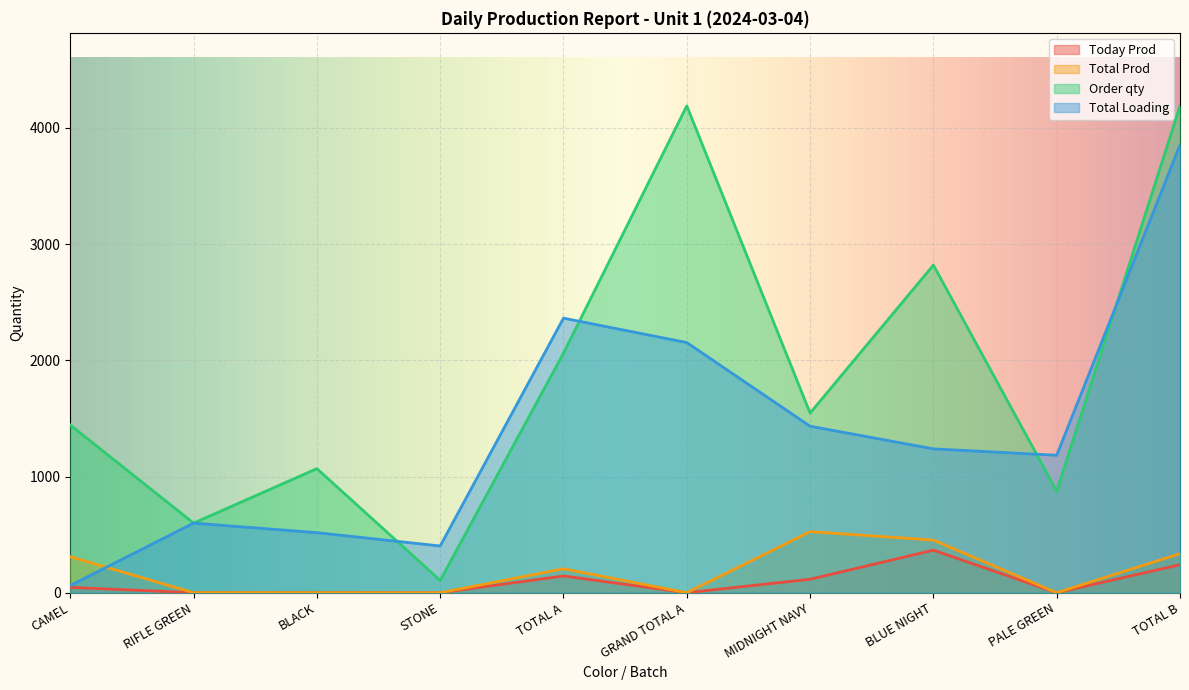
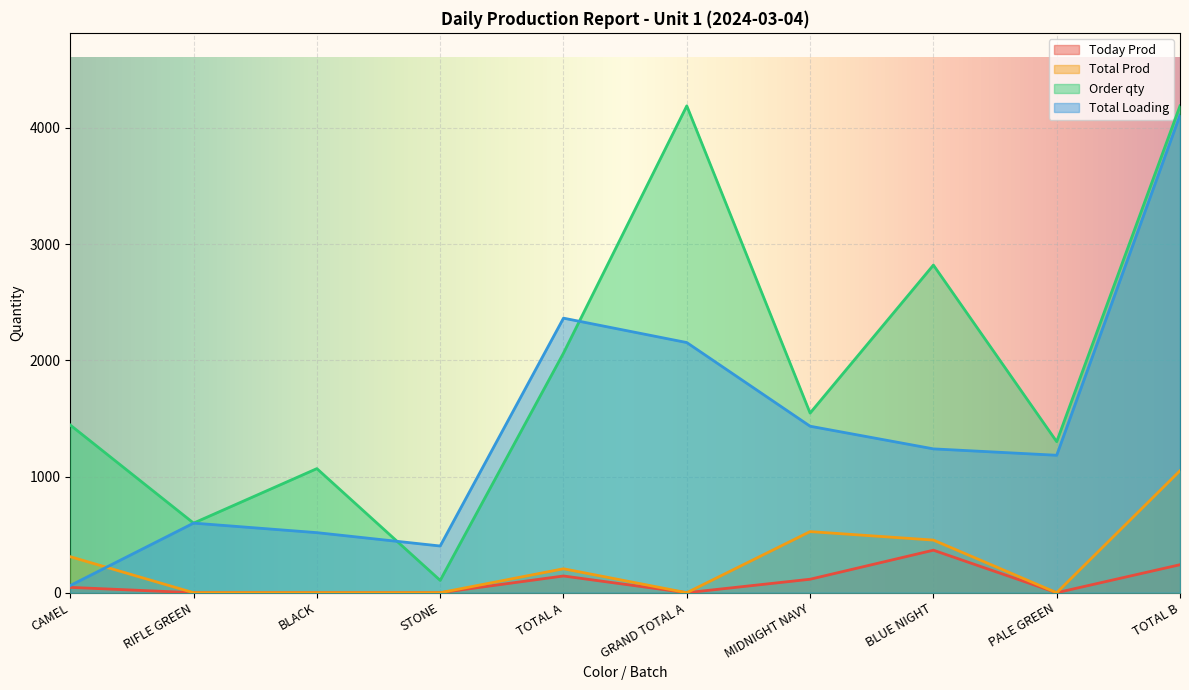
Order qty, PALE GREEN: 870 -> 1300
Total Prod, TOTAL B: 340 -> 1050
Total Loading, TOTAL B: 3850 -> 4110
